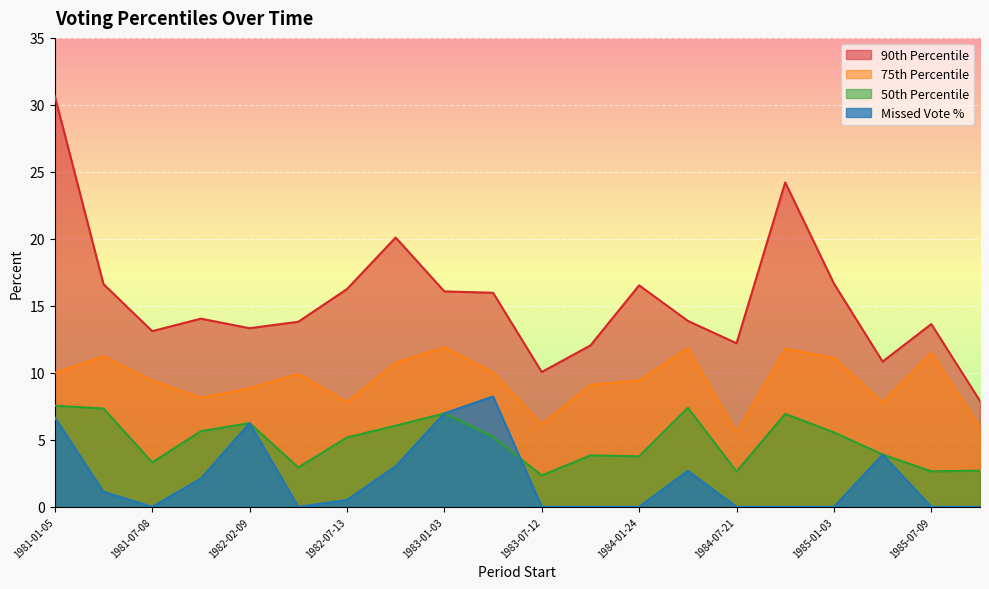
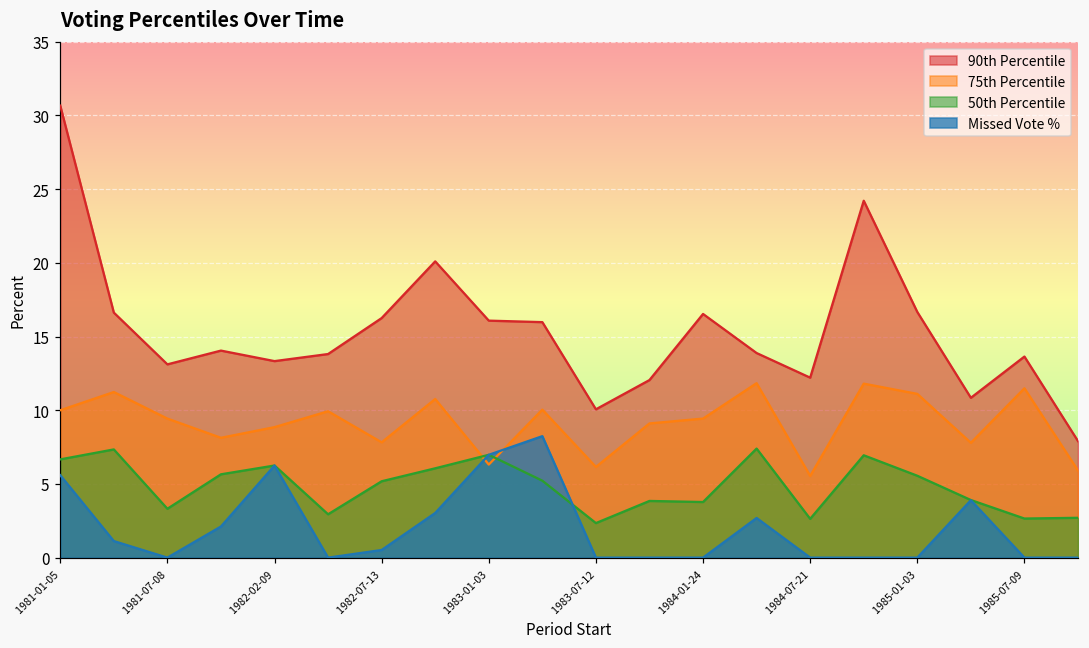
50th Percentile, 1981-01-05: 7.5 -> 6.7
Missed Vote %, 1981-01-05: 6.7 -> 5.6
75th Percentile, 1983-01-03: 11.9 -> 6.3
